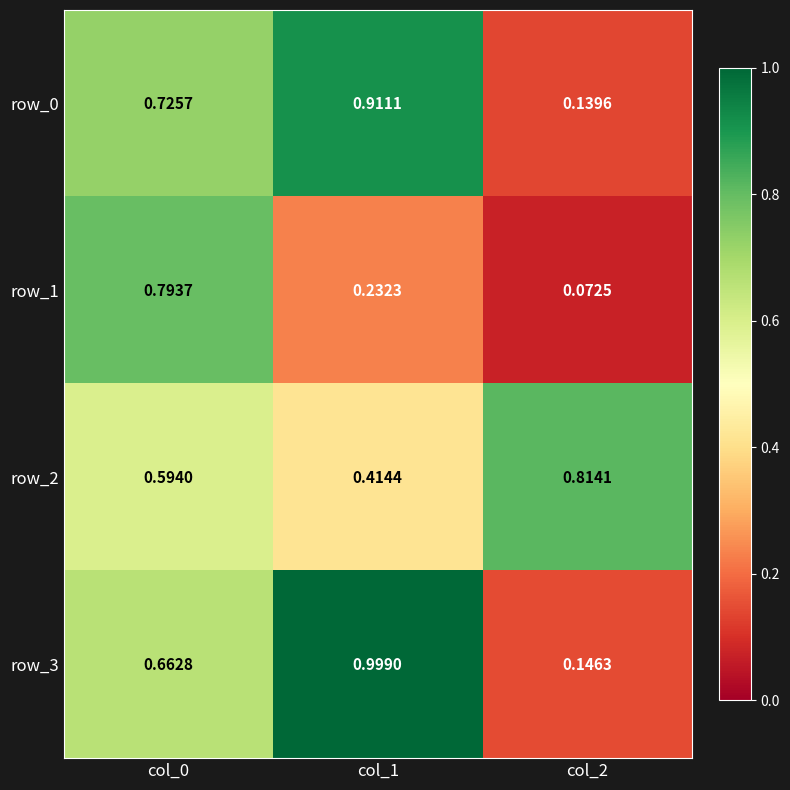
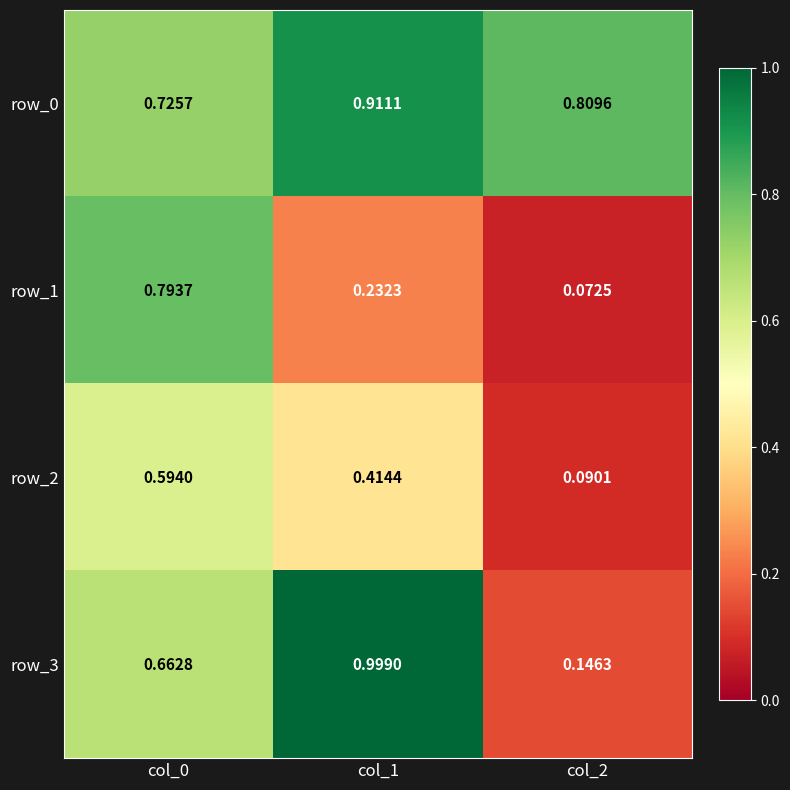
row_0, col_2: 0.1396 -> 0.8096
row_2, col_2: 0.8141 -> 0.0901
